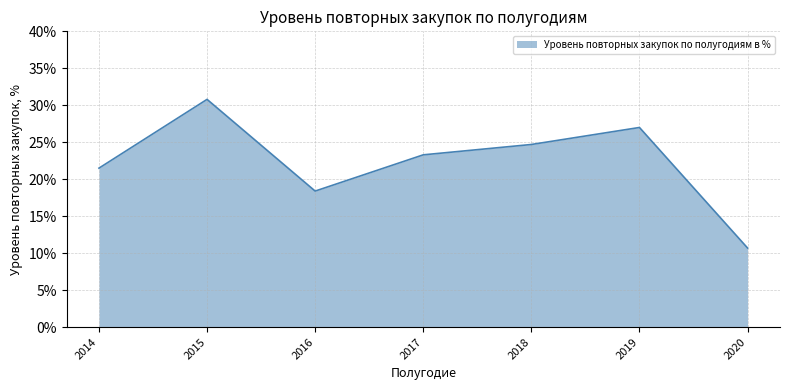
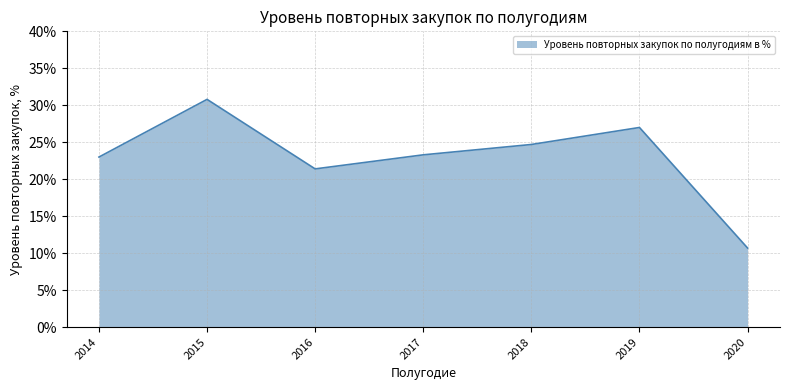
2014: 22% -> 23%
2016: 18% -> 21%
